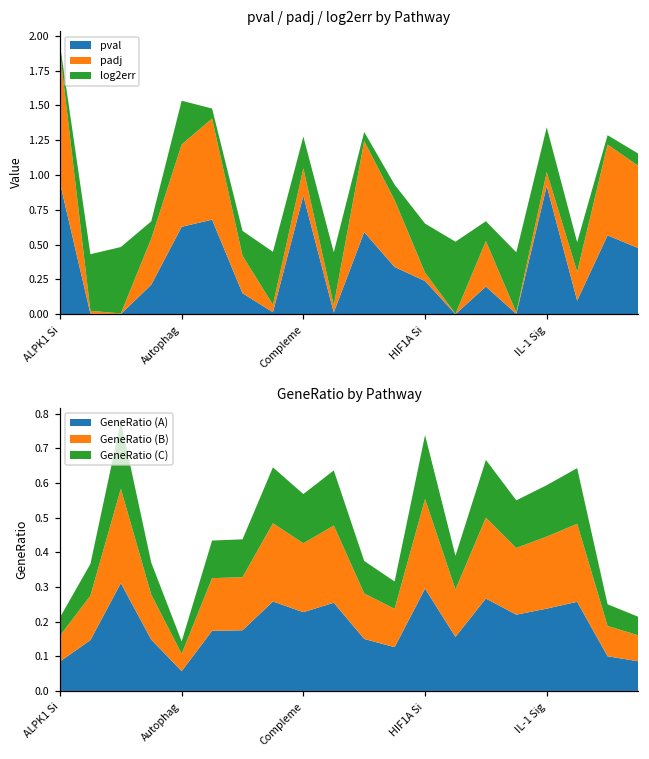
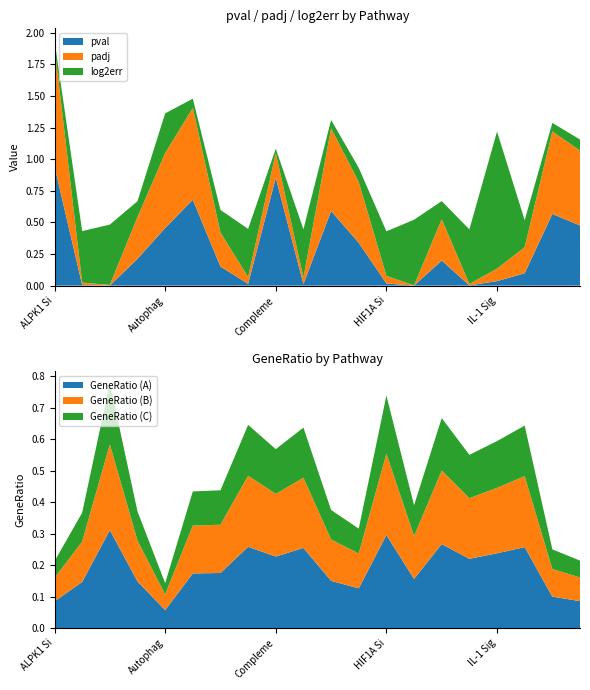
pval / padj / log2err by Pathway, pval, Autophag: 0.63 -> 0.46
pval / padj / log2err by Pathway, log2err, Compleme: 0.23 -> 0.03
pval / padj / log2err by Pathway, pval, HIF1A Si: 0.24 -> 0.02
pval / padj / log2err by Pathway, pval, IL-1 Sig: 0.92 -> 0.04
pval / padj / log2err by Pathway, log2err, IL-1 Sig: 0.32 -> 1.08
